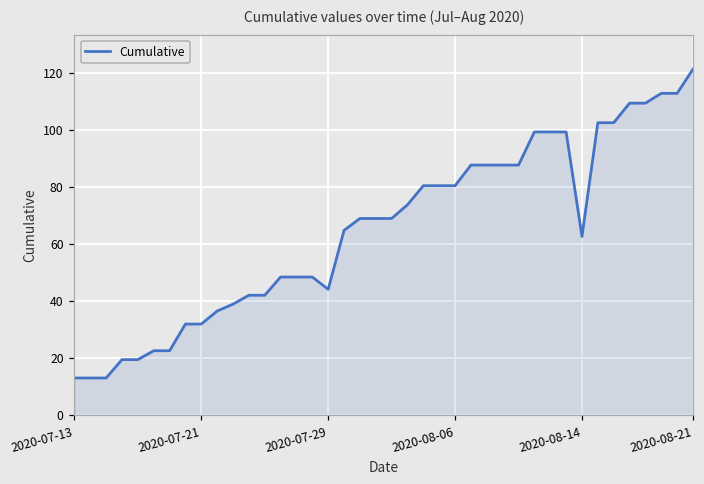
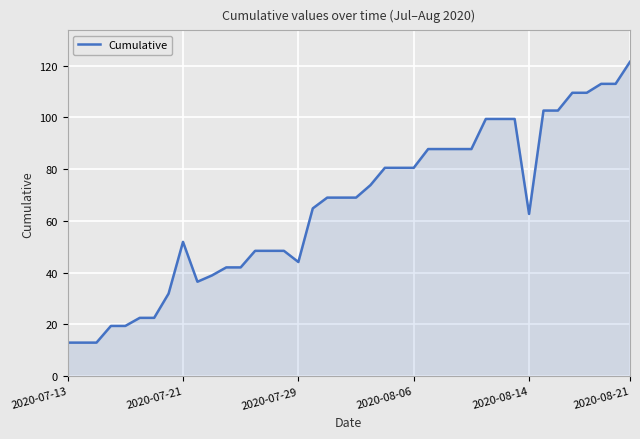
2020-07-21: 32 -> 52
